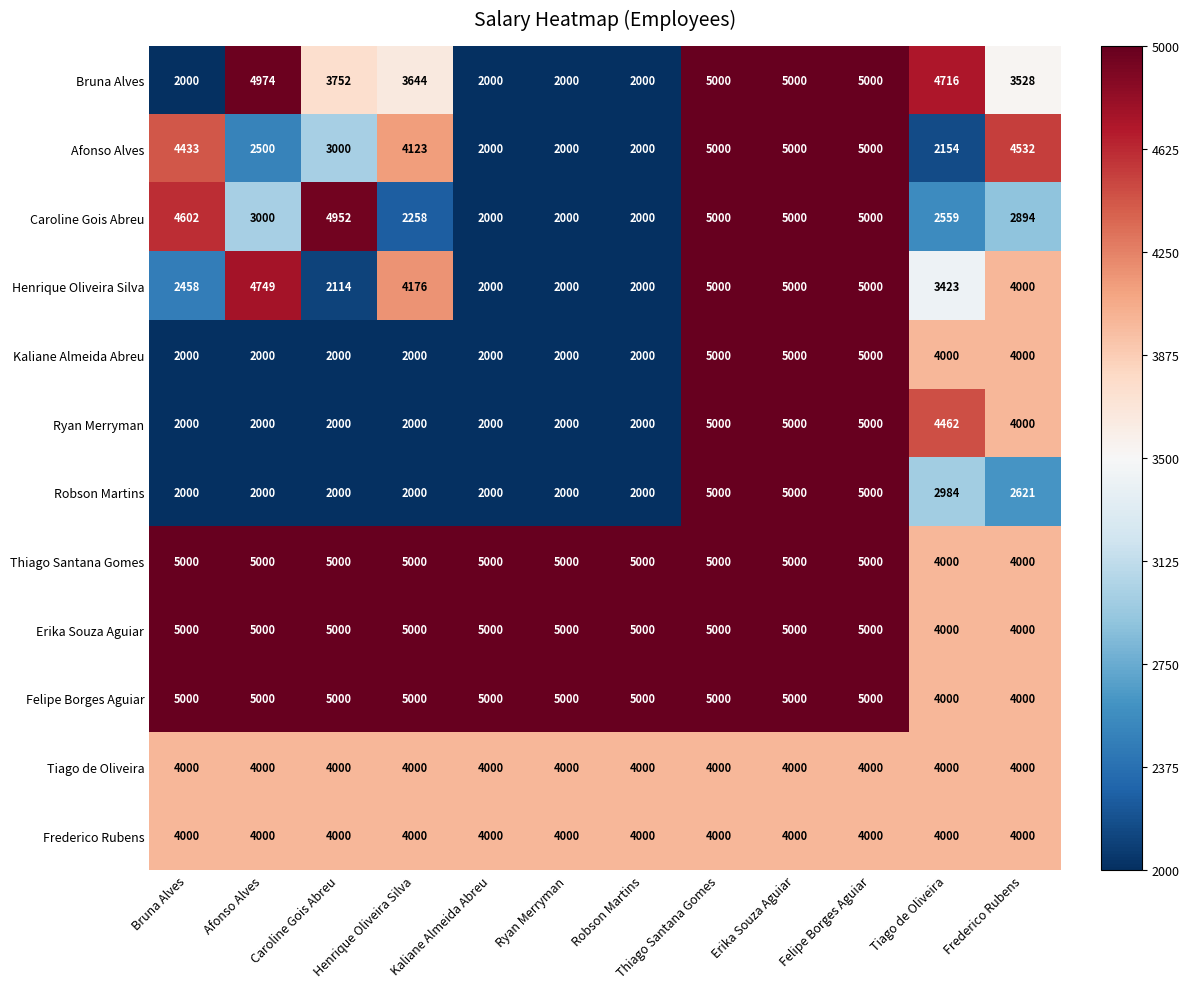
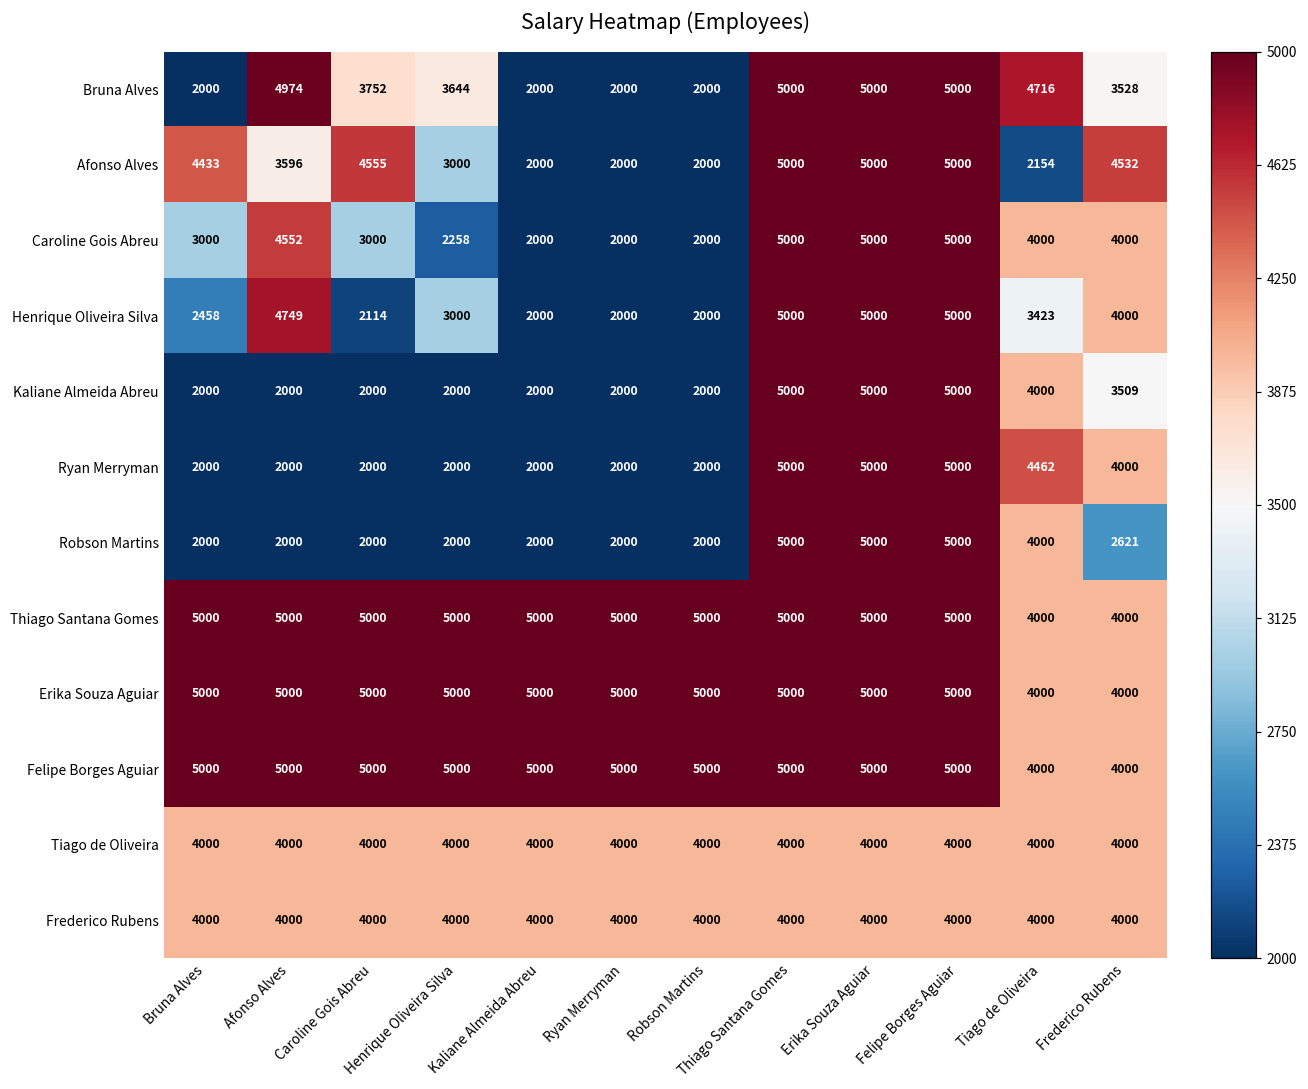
Afonso Alves, Afonso Alves: 2500 -> 3596
Afonso Alves, Caroline Gois Abreu: 3000 -> 4555
Afonso Alves, Henrique Oliveira Silva: 4123 -> 3000
Caroline Gois Abreu, Bruna Alves: 4602 -> 3000
Caroline Gois Abreu, Afonso Alves: 3000 -> 4552
Caroline Gois Abreu, Caroline Gois Abreu: 4952 -> 3000
Caroline Gois Abreu, Tiago de Oliveira: 2559 -> 4000
Caroline Gois Abreu, Frederico Rubens: 2894 -> 4000
Henrique Oliveira Silva, Henrique Oliveira Silva: 4176 -> 3000
Kaliane Almeida Abreu, Frederico Rubens: 4000 -> 3509
Robson Martins, Tiago de Oliveira: 2984 -> 4000
